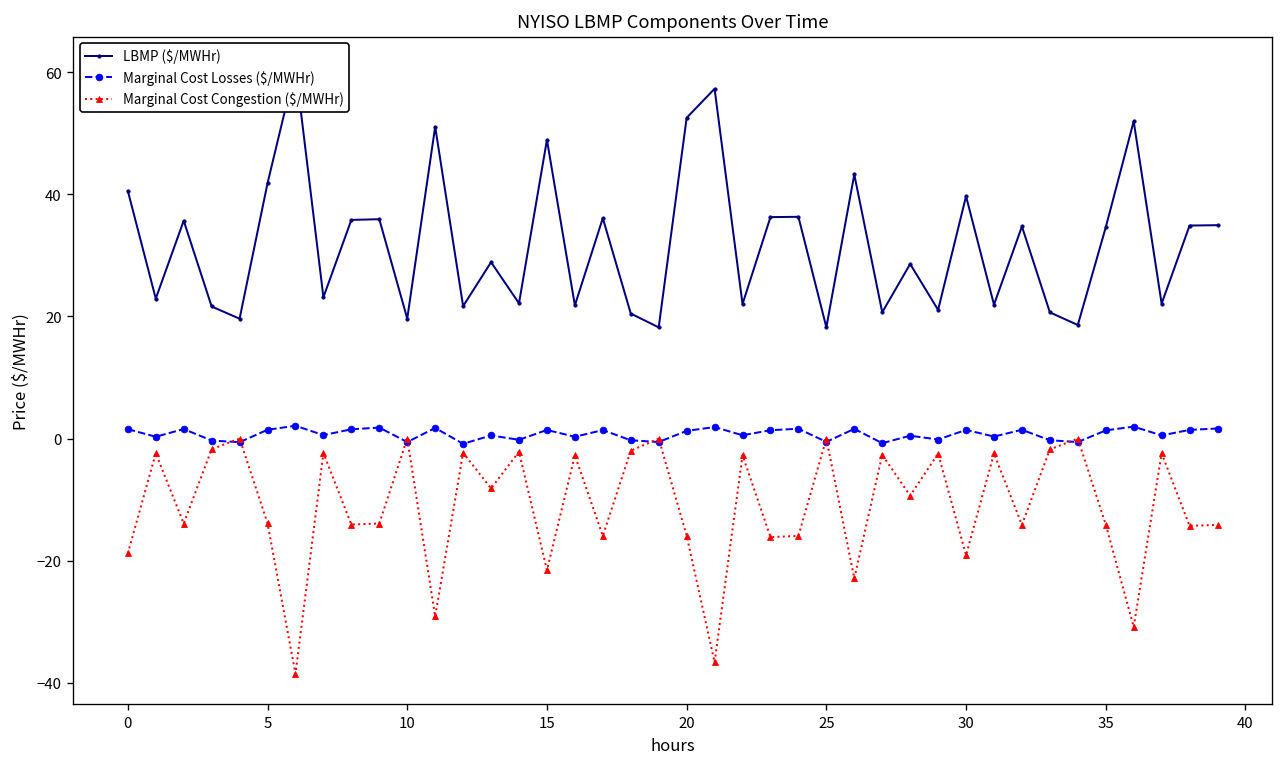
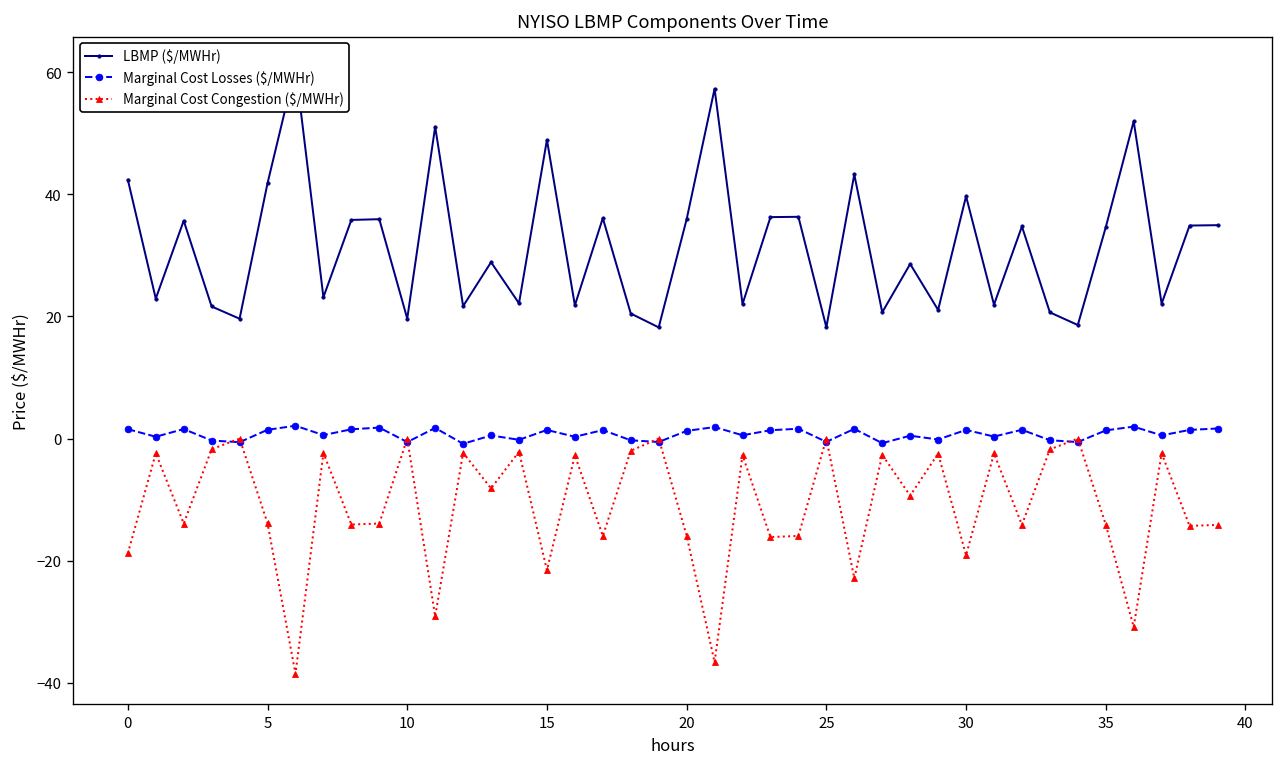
LBMP ($/MWHr), 0: 41 -> 42
LBMP ($/MWHr), 20: 53 -> 36
